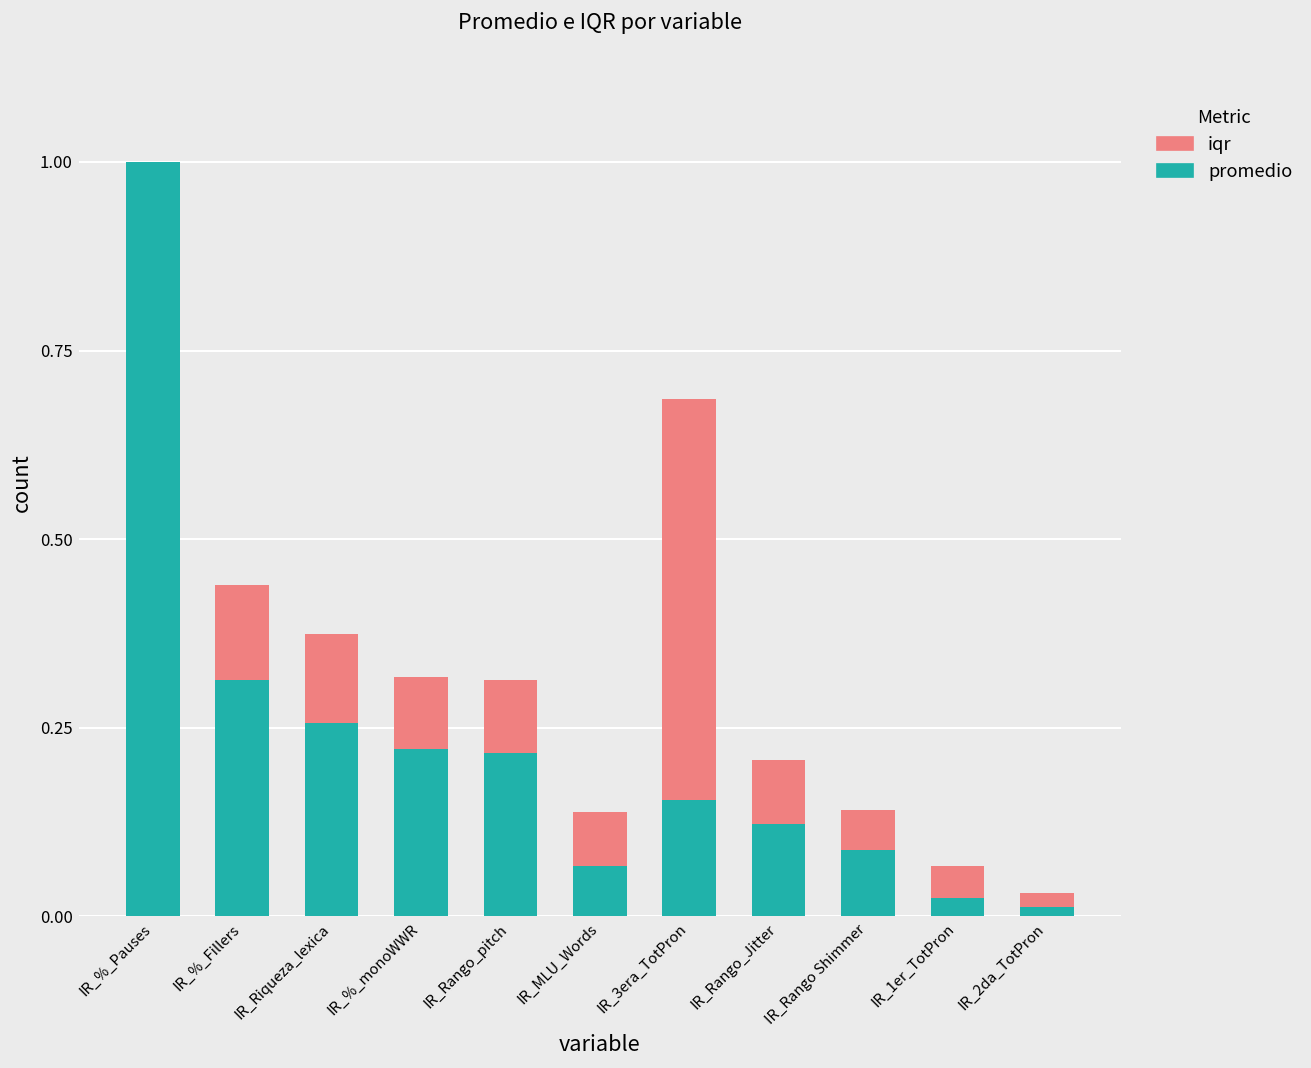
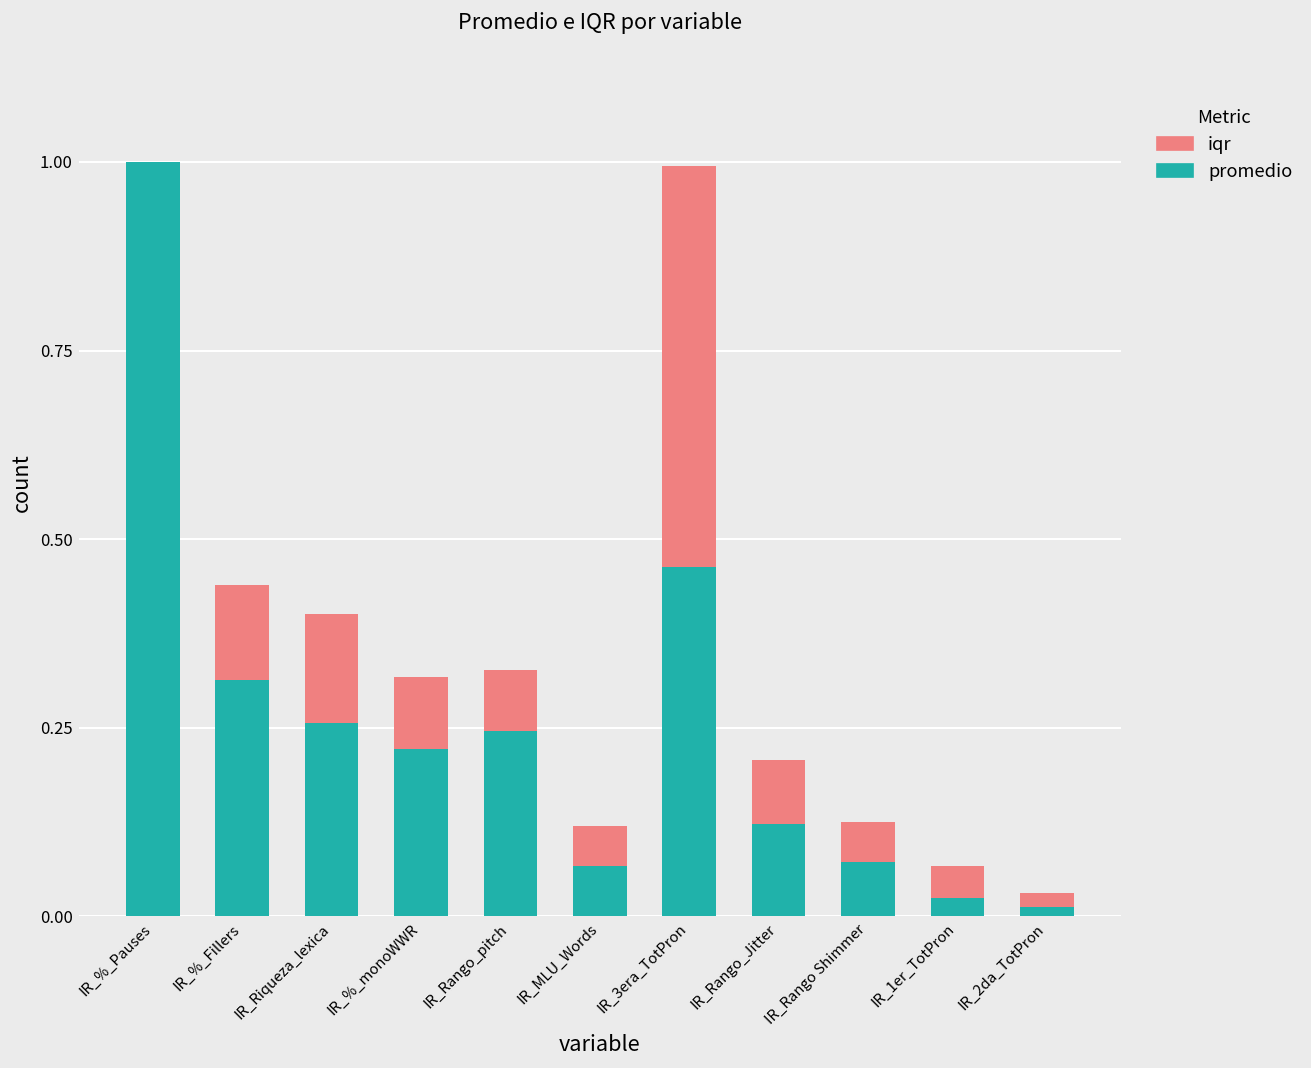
iqr, IR_Riqueza_lexica: 0.12 -> 0.14
promedio, IR_Rango_pitch: 0.22 -> 0.25
iqr, IR_Rango_pitch: 0.10 -> 0.08
iqr, IR_MLU_Words: 0.07 -> 0.05
promedio, IR_3era_TotPron: 0.15 -> 0.46
promedio, IR_Rango Shimmer: 0.09 -> 0.07
